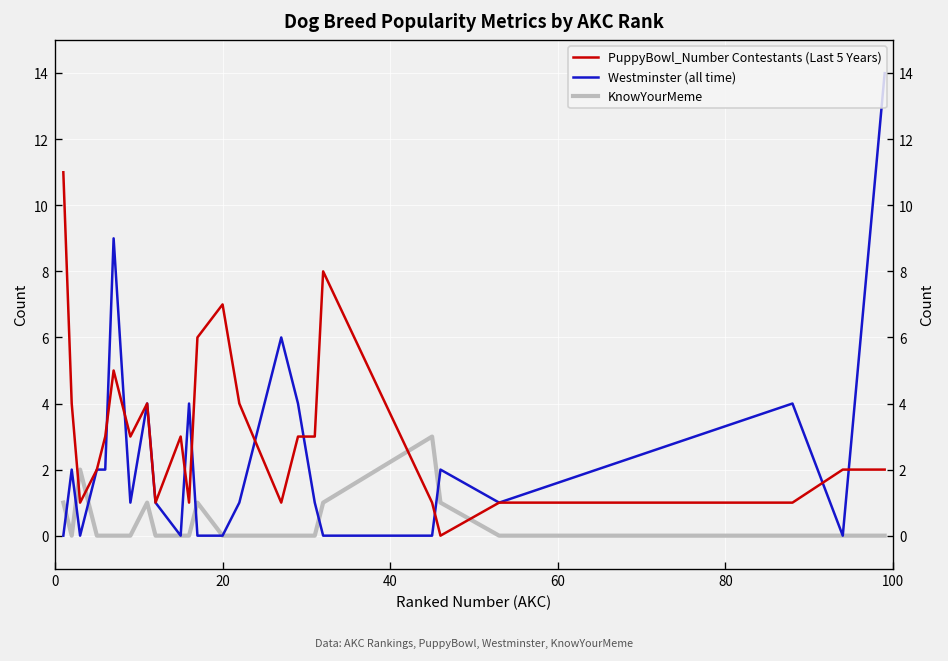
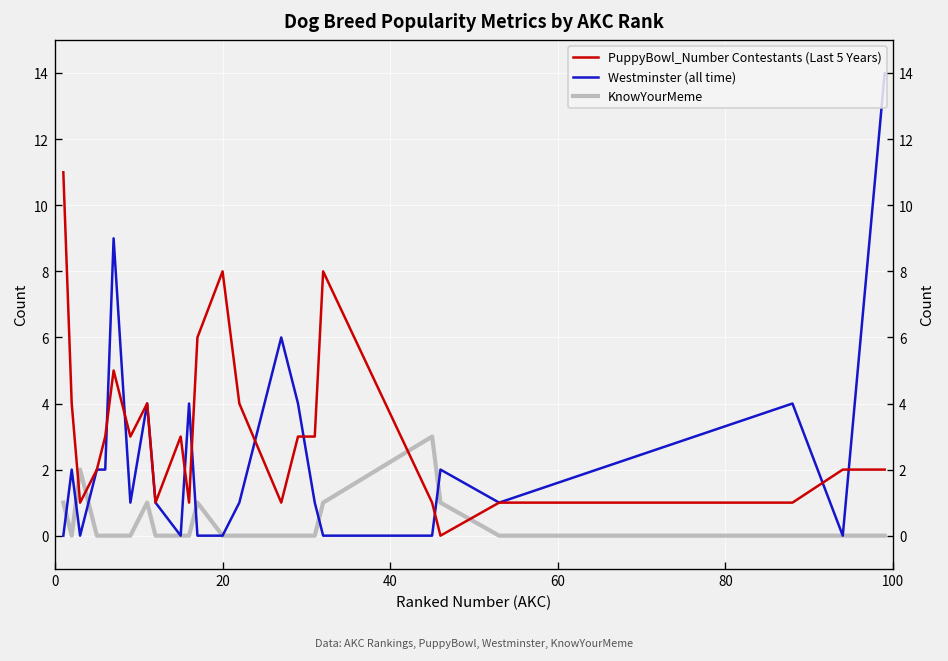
PuppyBowl_Number Contestants (Last 5 Years), 20: 7 -> 8
